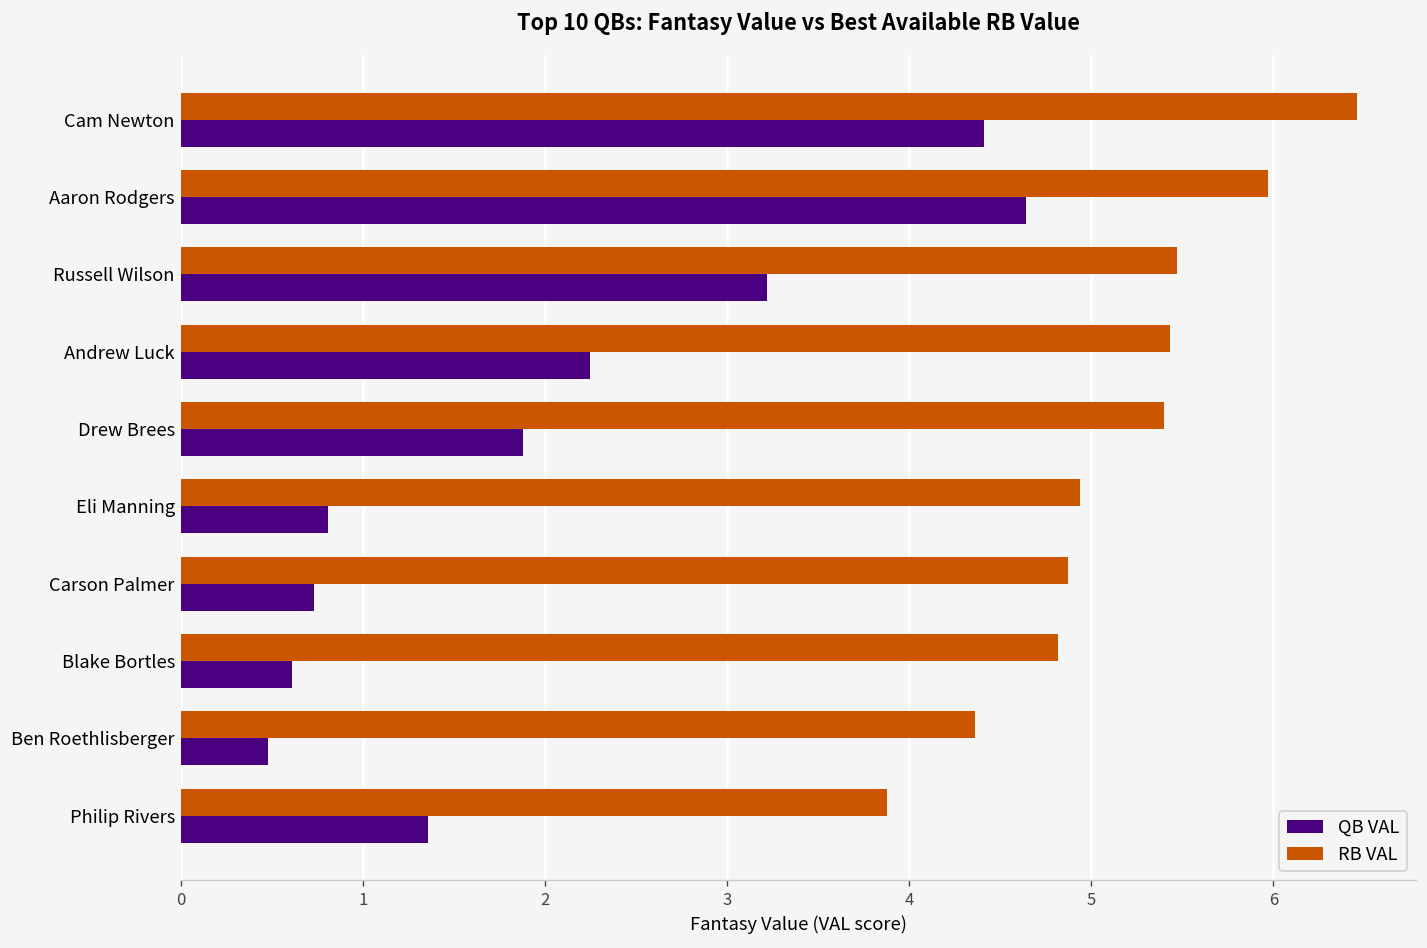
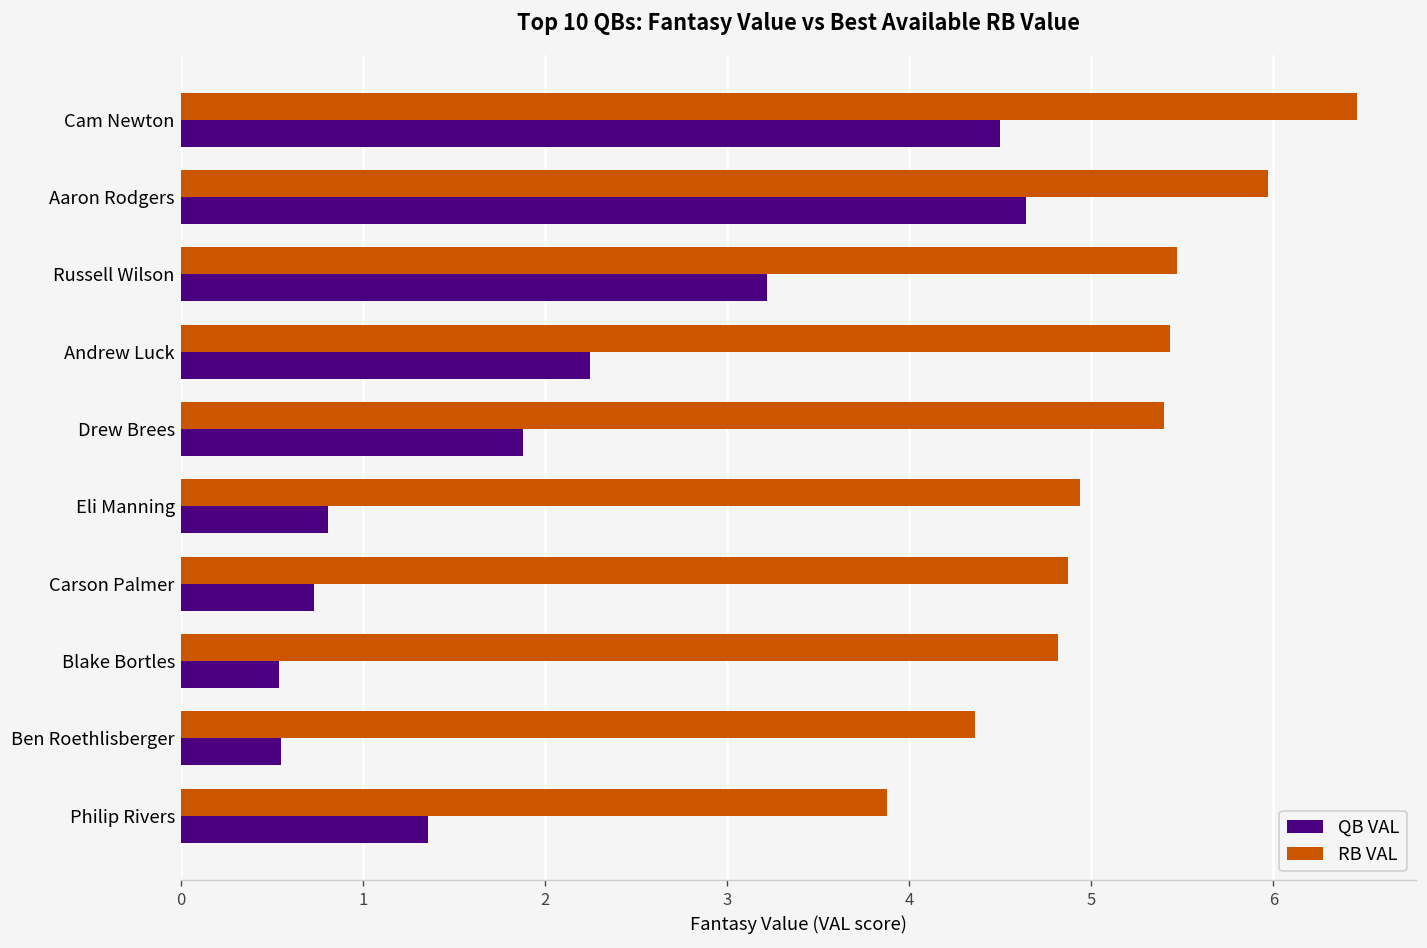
QB VAL, Cam Newton: 4.41 -> 4.50
QB VAL, Blake Bortles: 0.61 -> 0.54
QB VAL, Ben Roethlisberger: 0.48 -> 0.55
